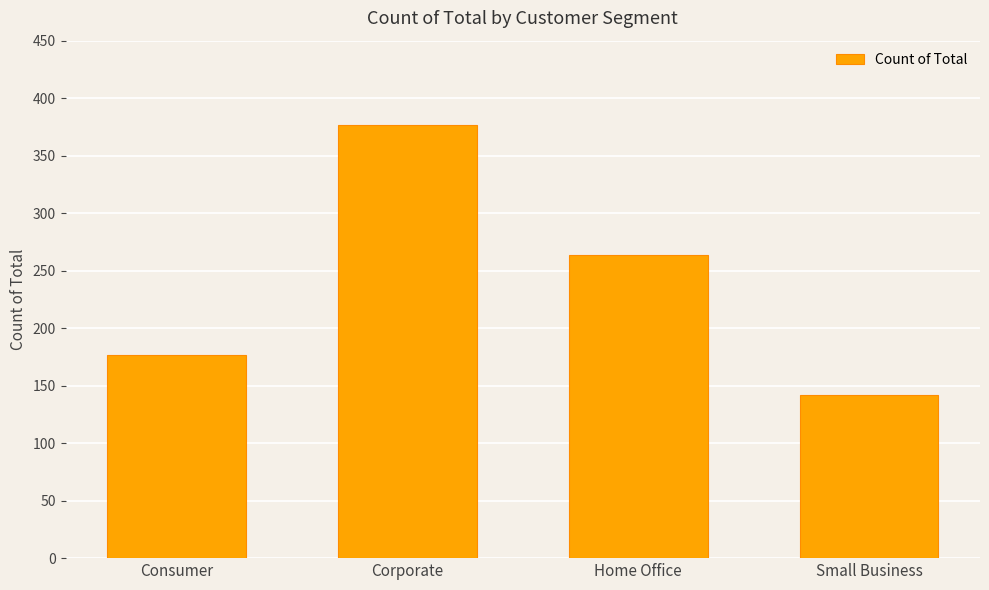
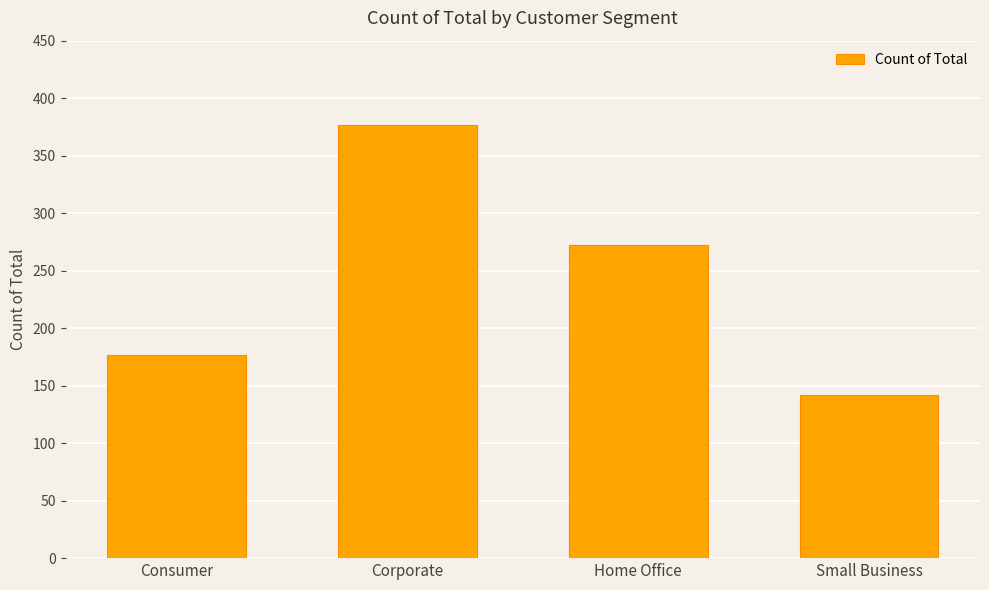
Home Office: 264 -> 272
